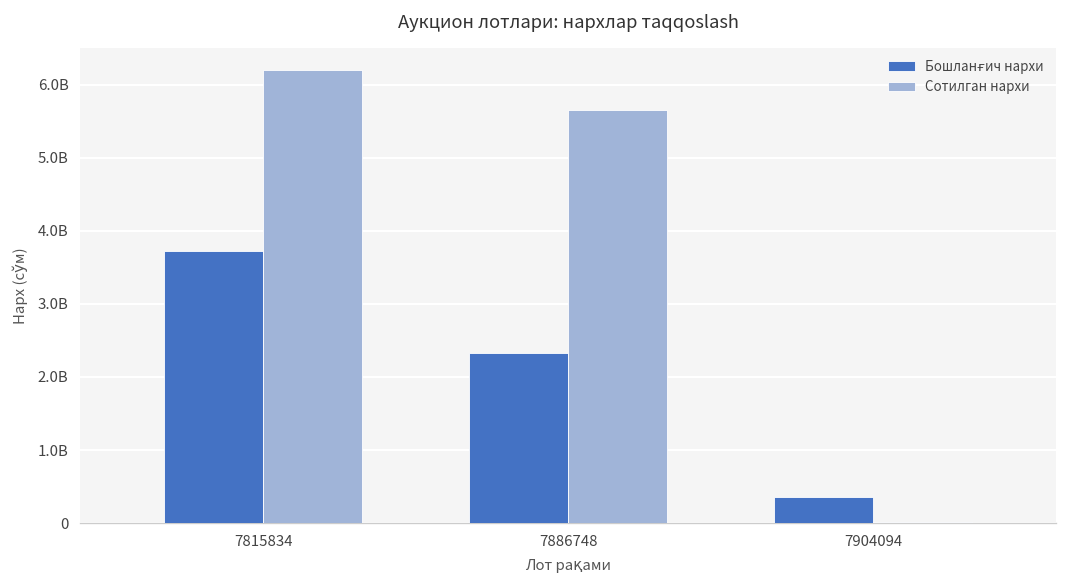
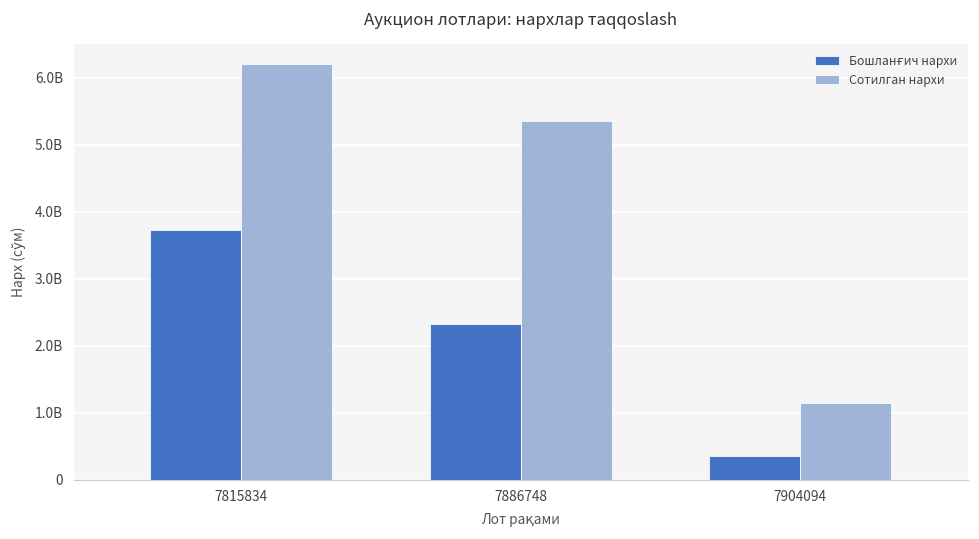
Сотилган нархи, 7886748: 5600000000 -> 5300000000
Сотилган нархи, 7904094: 0 -> 1100000000
